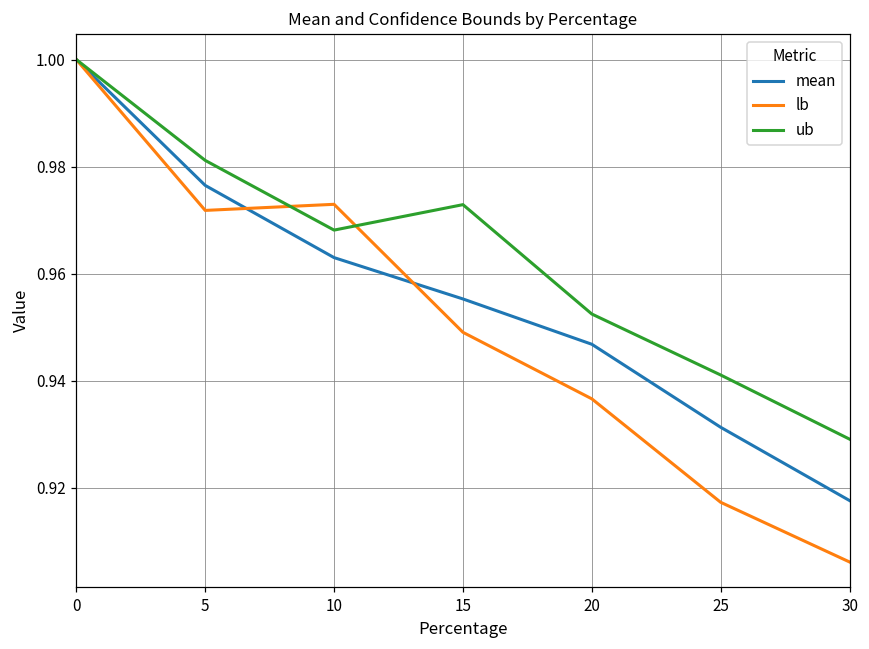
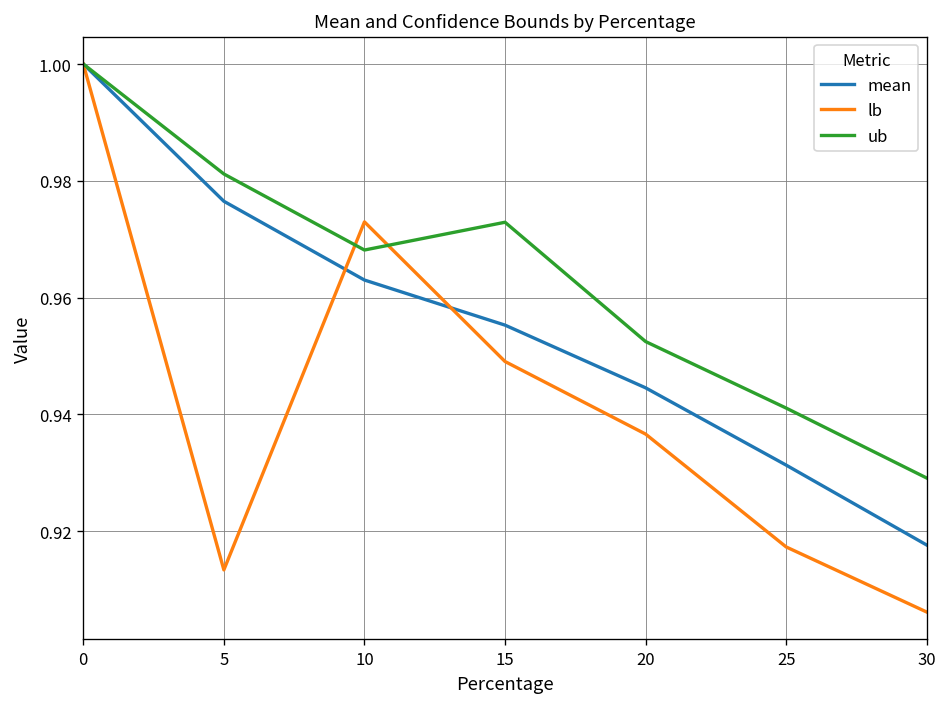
lb, 5: 0.972 -> 0.913
mean, 20: 0.947 -> 0.945
